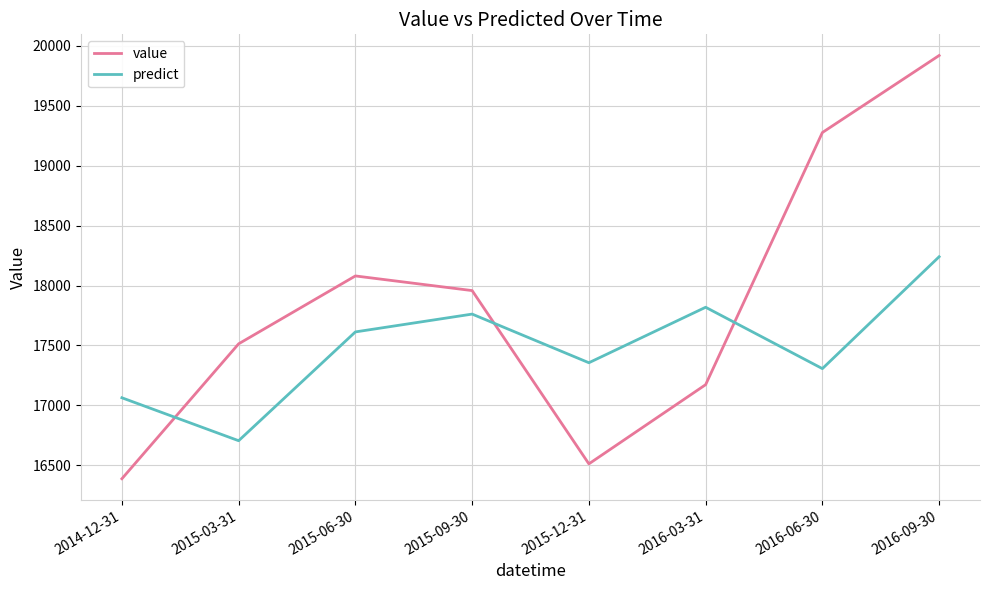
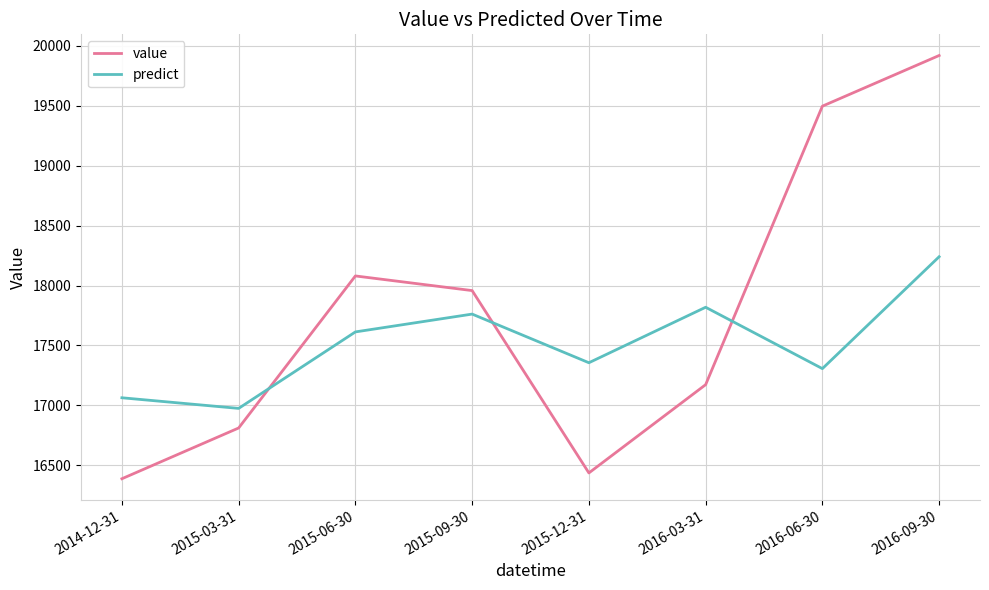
value, 2015-03-31: 17510 -> 16810
predict, 2015-03-31: 16710 -> 16980
value, 2015-12-31: 16510 -> 16440
value, 2016-06-30: 19280 -> 19500
